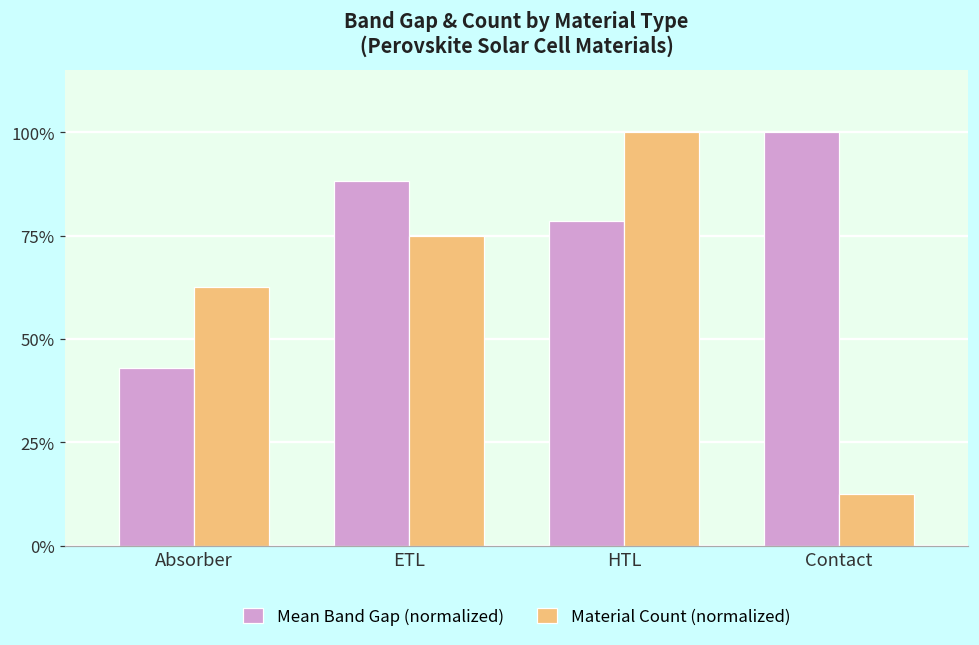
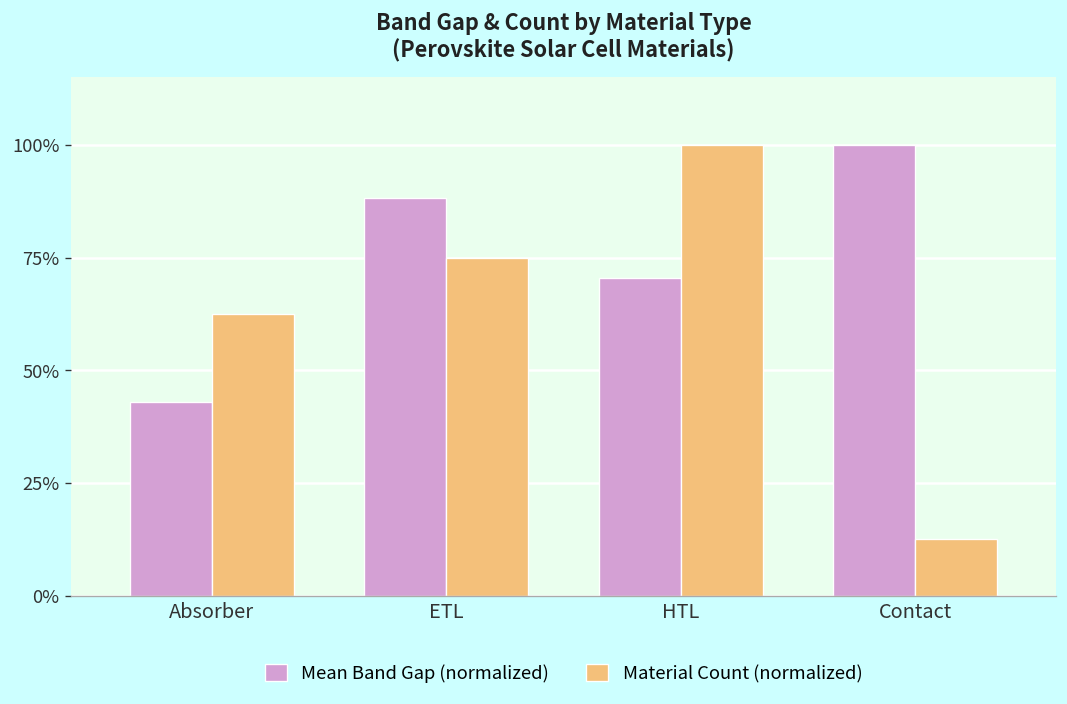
Mean Band Gap (normalized), HTL: 79% -> 70%
